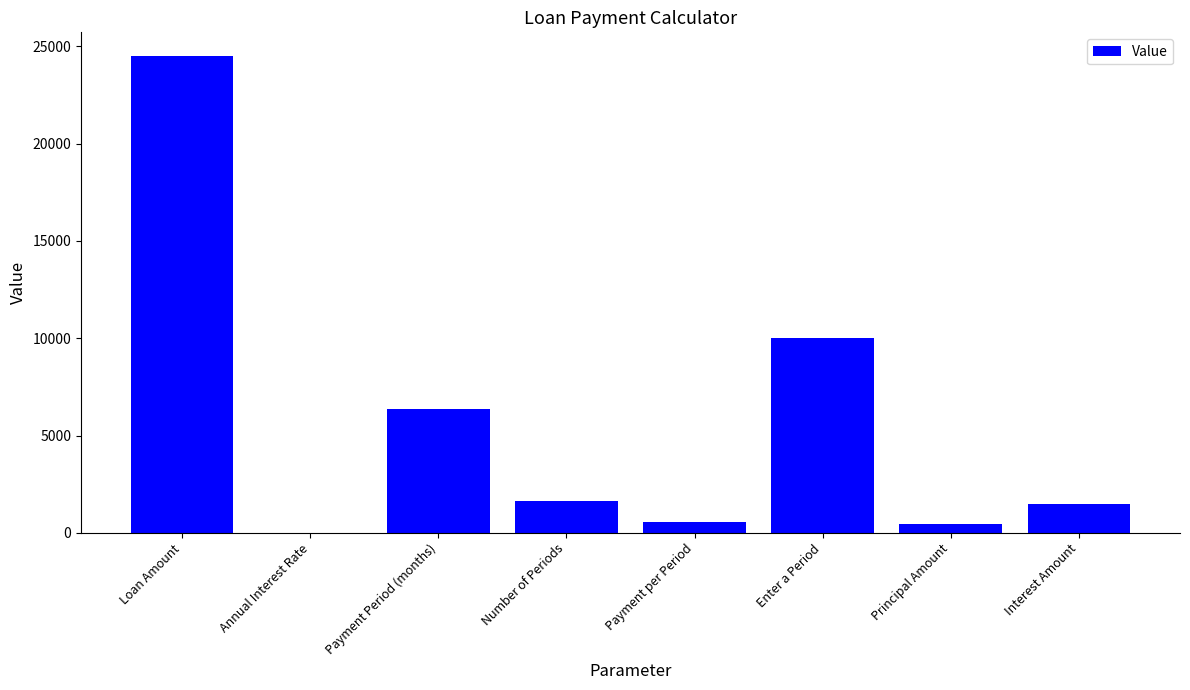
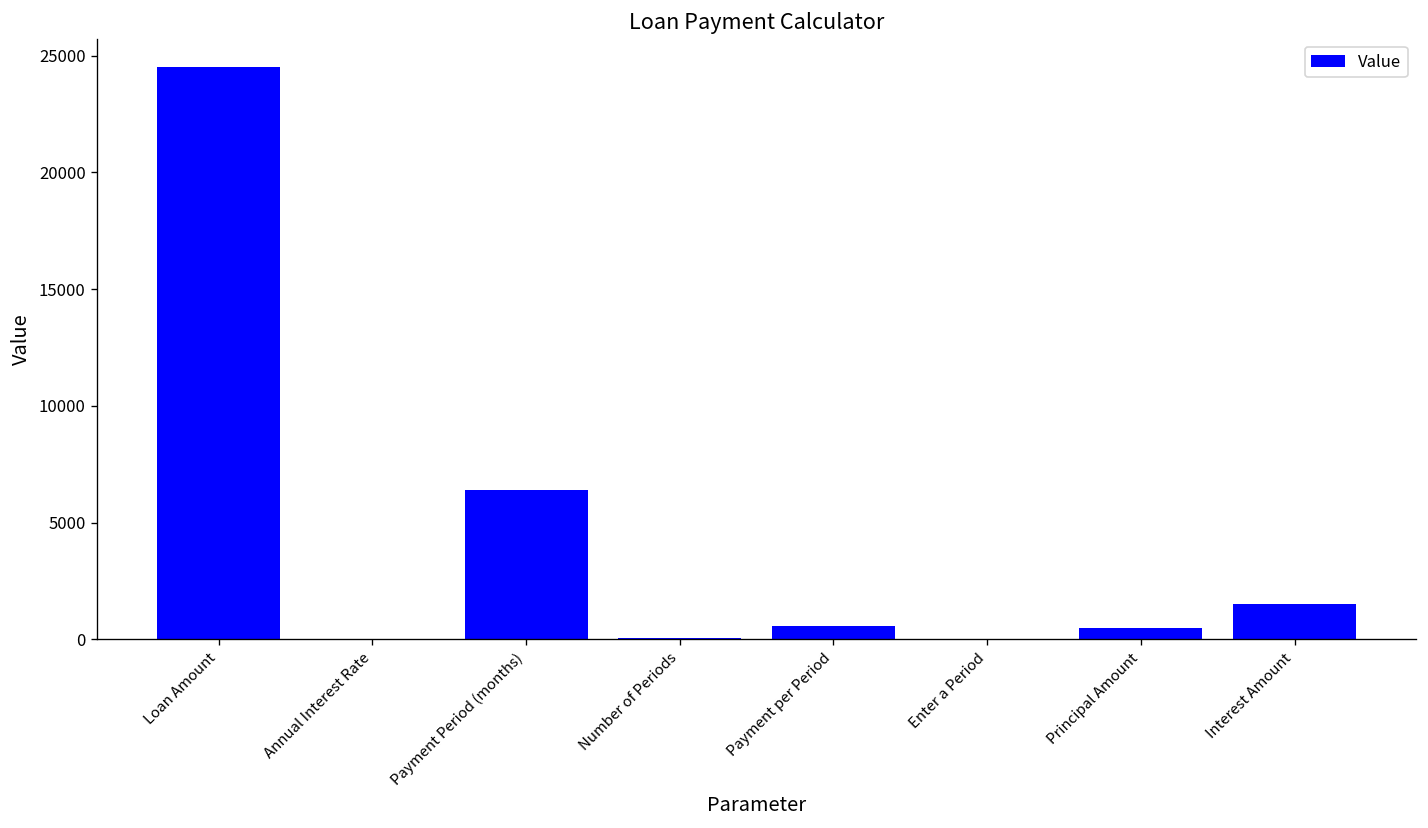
Number of Periods: 1600 -> 0
Enter a Period: 10000 -> 0
